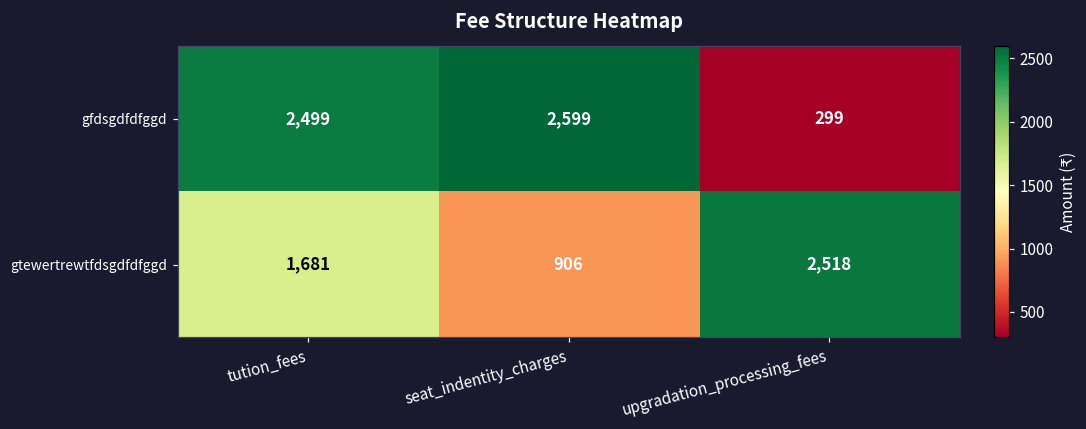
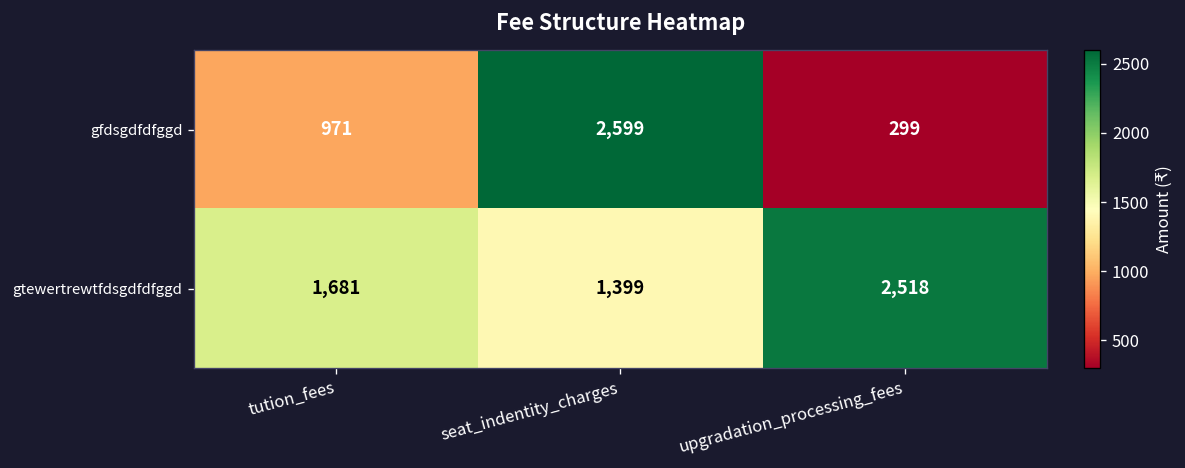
gfdsgdfdfggd, tution_fees: 2,499 -> 971
gtewertrewtfdsgdfdfggd, seat_indentity_charges: 906 -> 1,399
